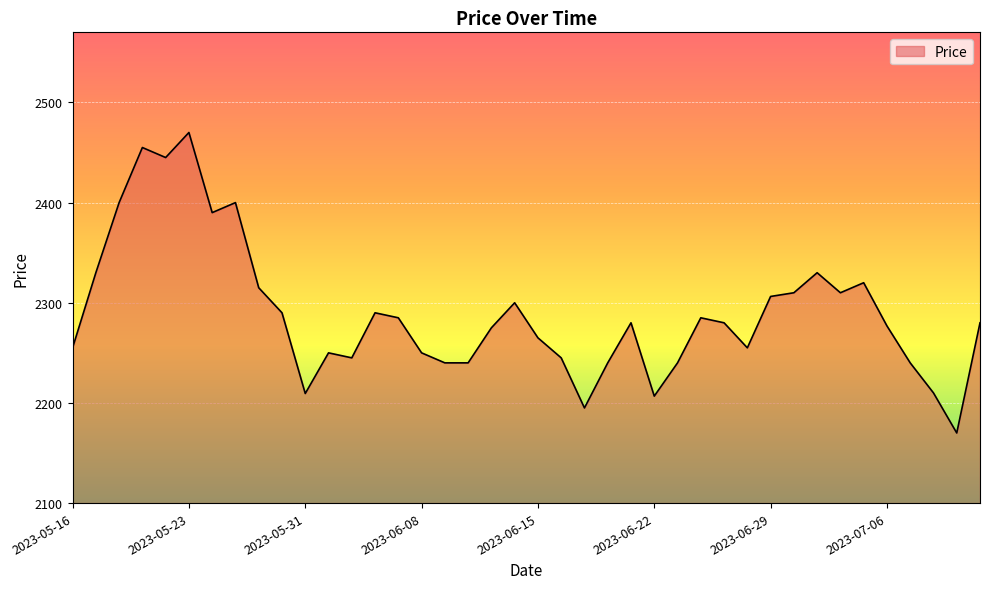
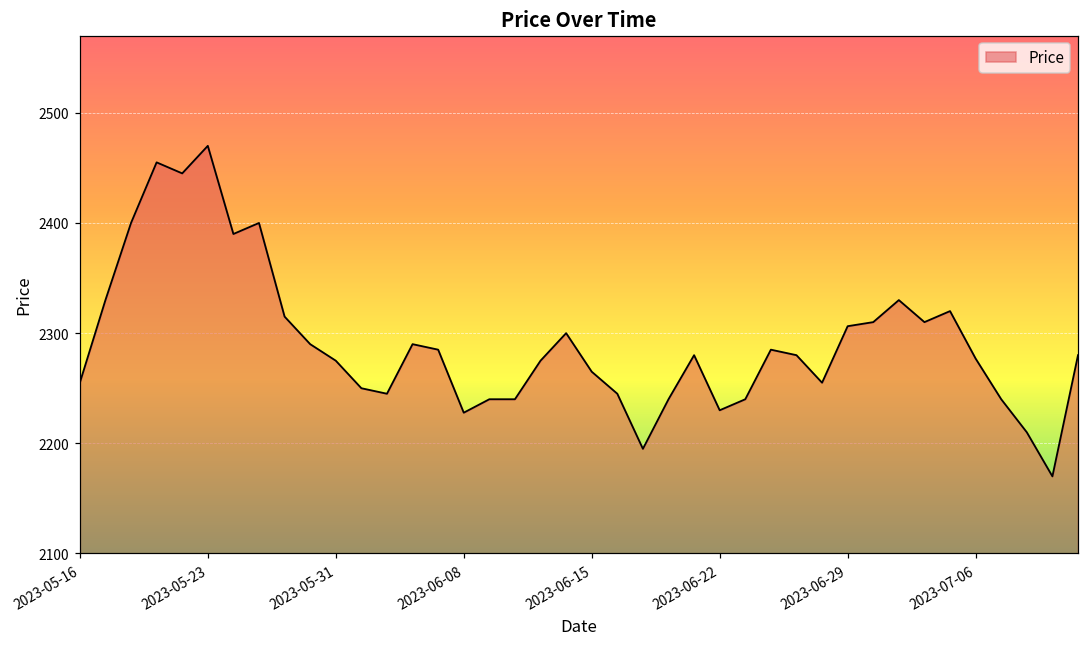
2023-05-31: 2209 -> 2275
2023-06-08: 2250 -> 2228
2023-06-22: 2207 -> 2230
